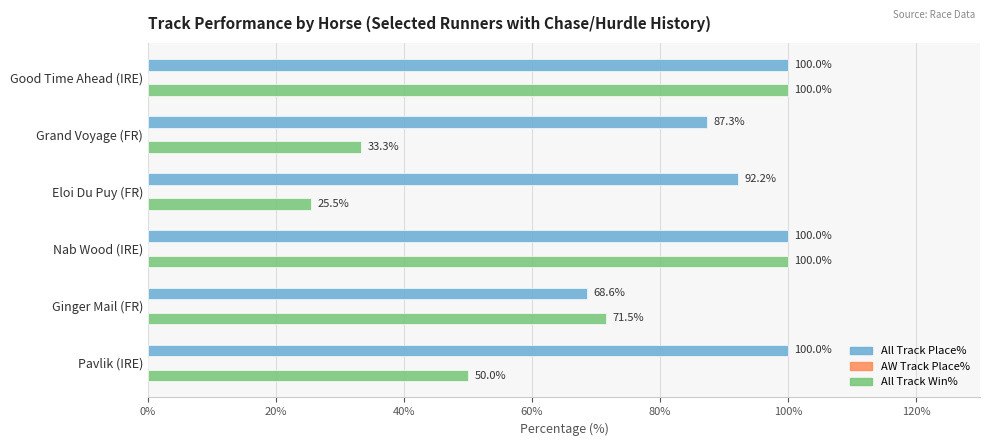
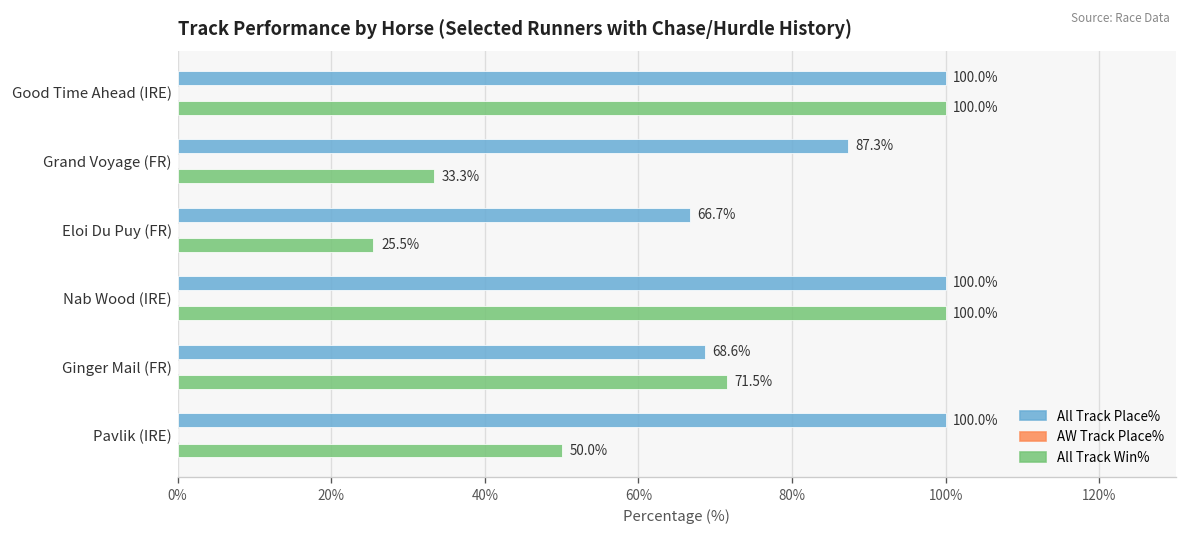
All Track Place%, Eloi Du Puy (FR): 92.2% -> 66.7%
